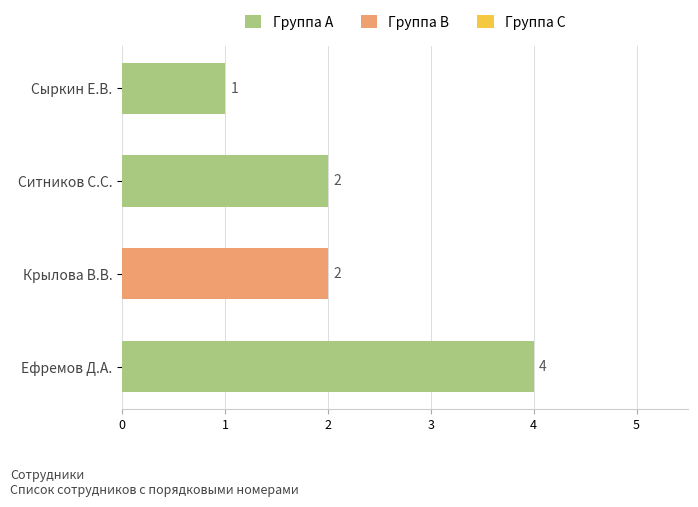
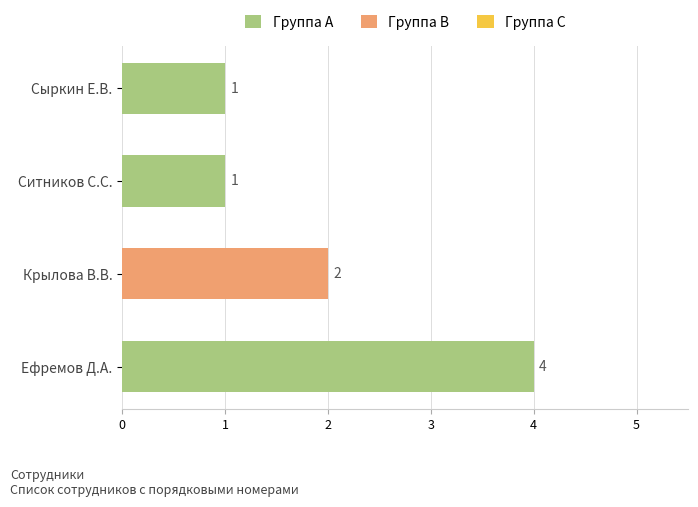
Ситников С.С.: 2 -> 1
